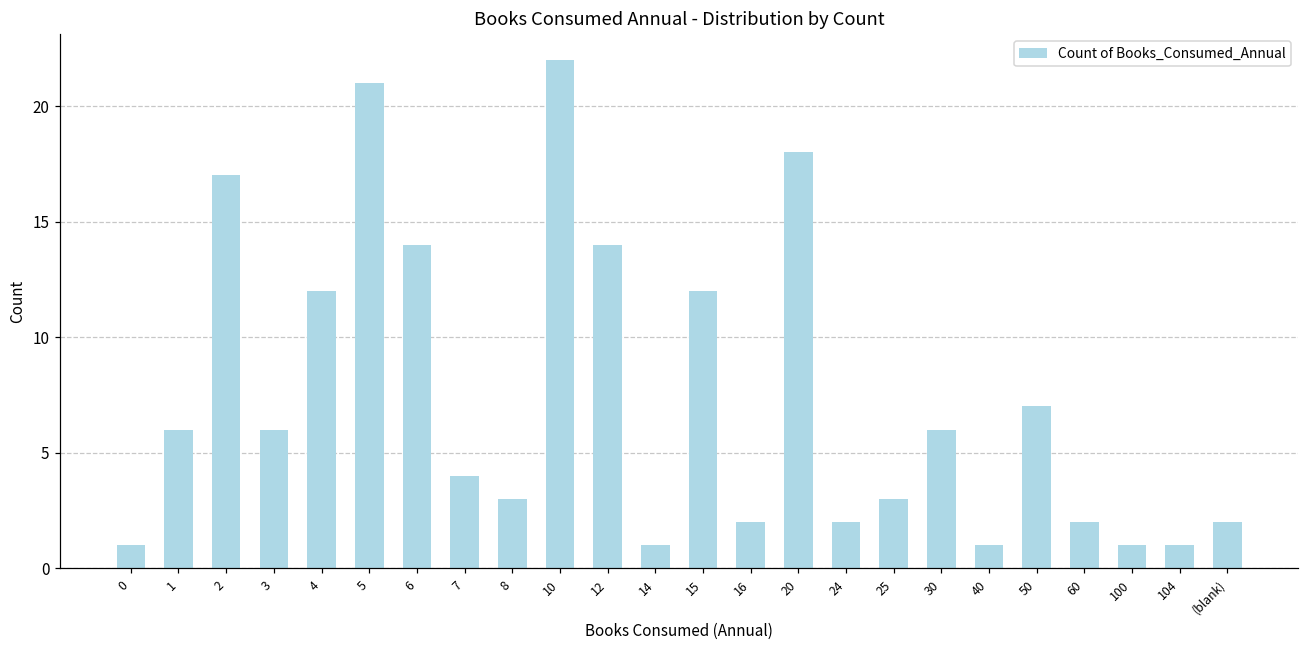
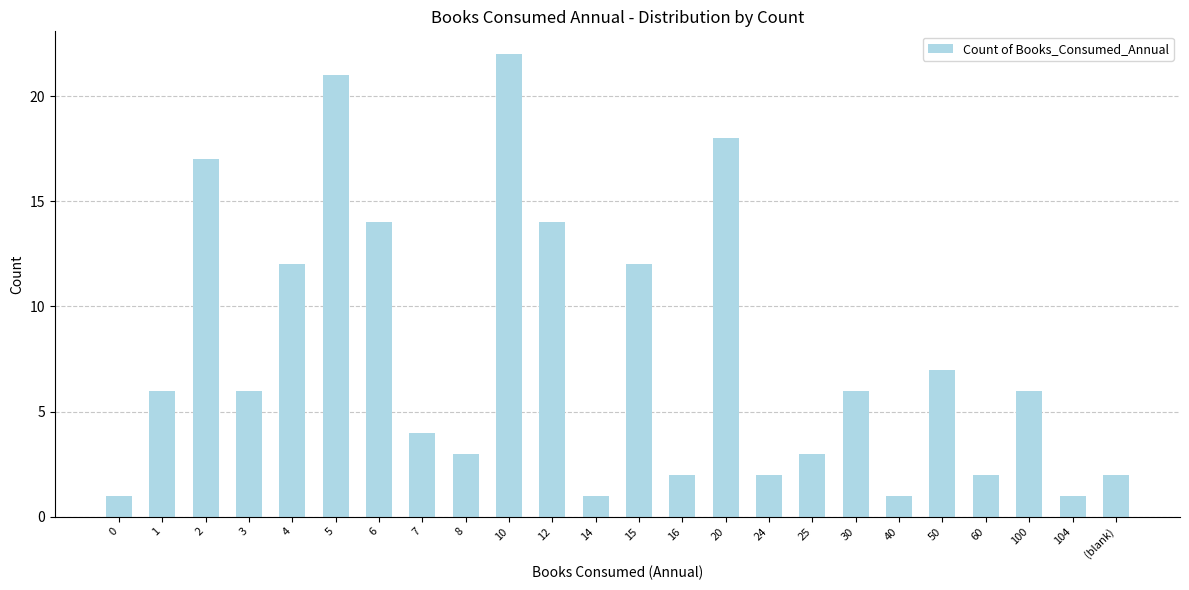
100: 1 -> 6
